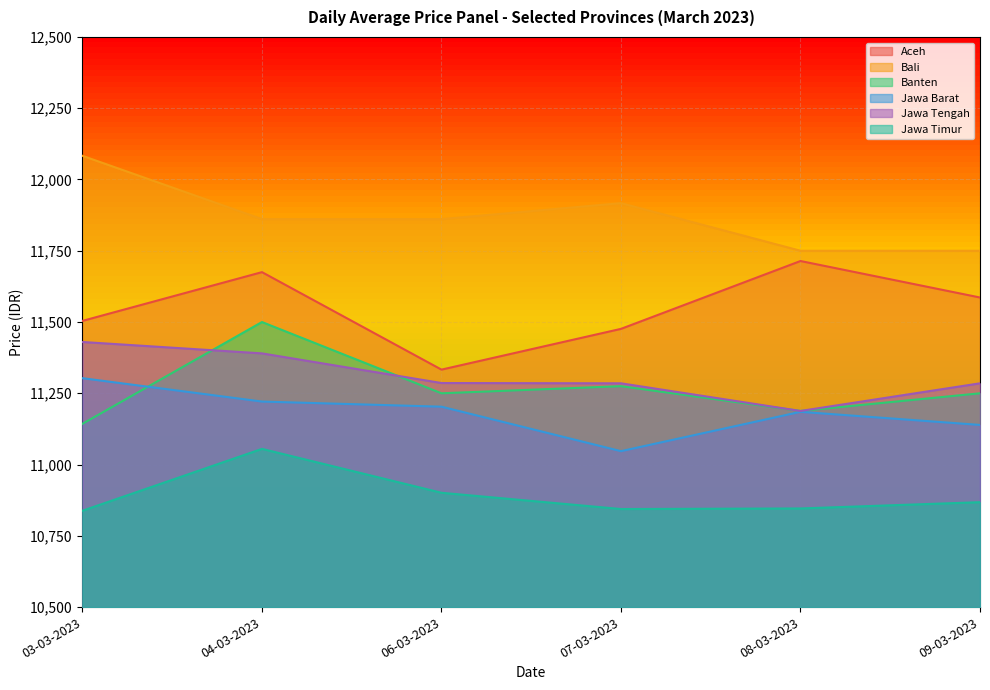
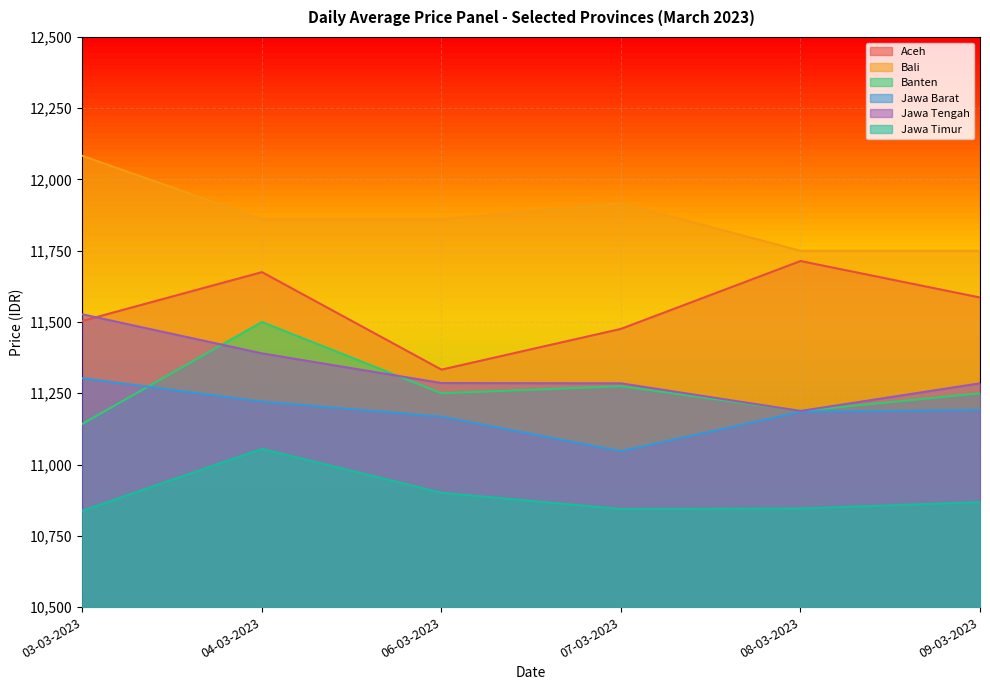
Jawa Tengah, 03-03-2023: 11,430 -> 11,530
Jawa Barat, 06-03-2023: 11,200 -> 11,170
Jawa Barat, 09-03-2023: 11,140 -> 11,190
